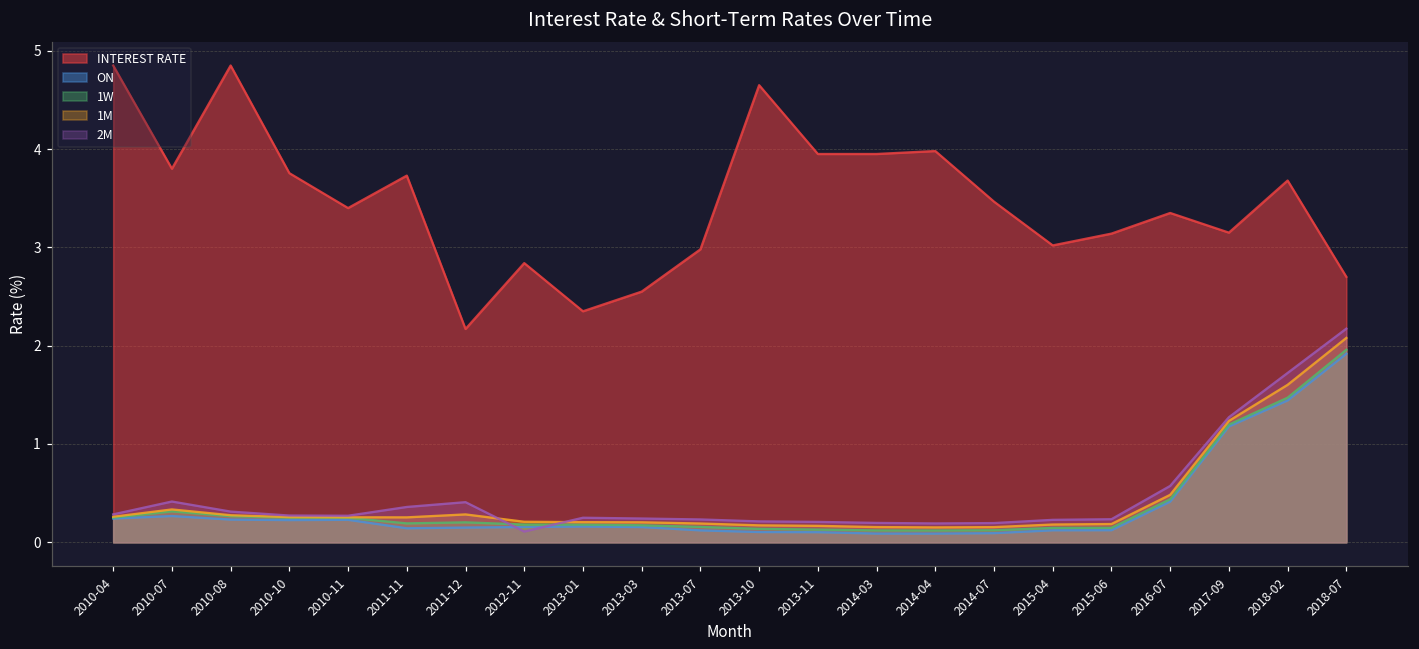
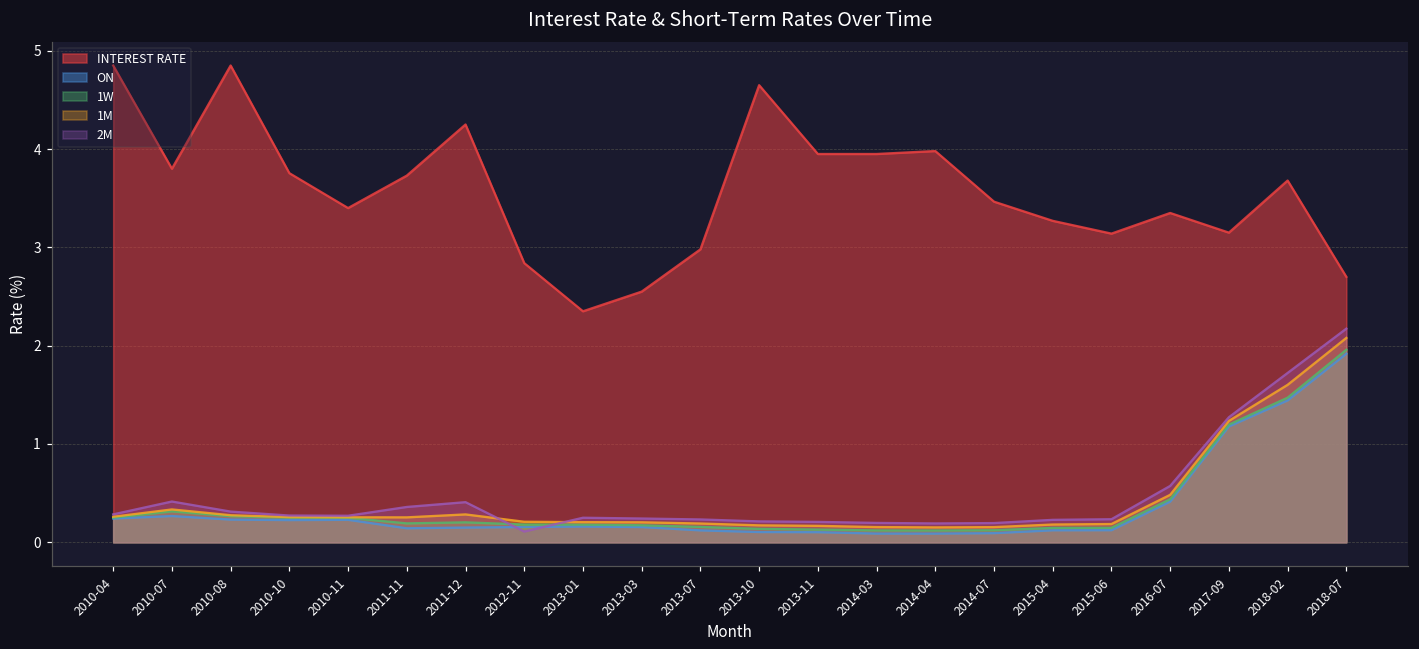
INTEREST RATE, 2011-12: 2.2 -> 4.3
INTEREST RATE, 2015-04: 3.0 -> 3.3
